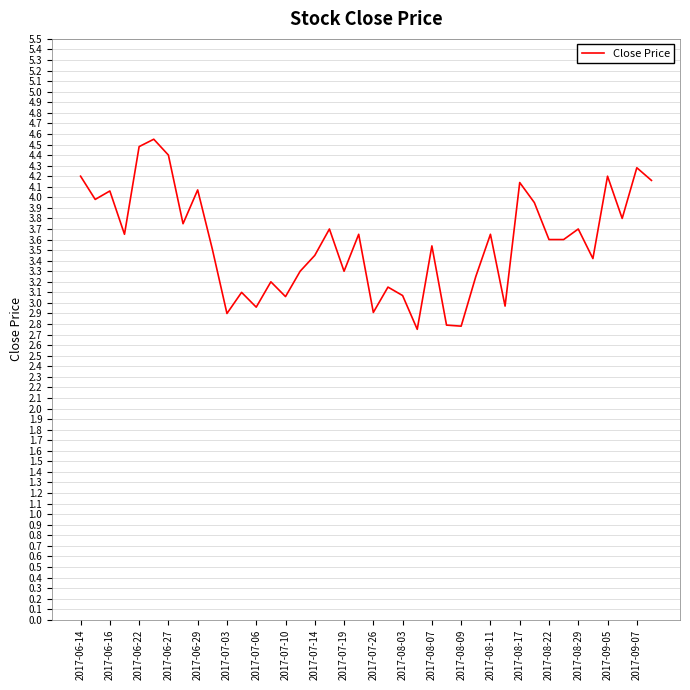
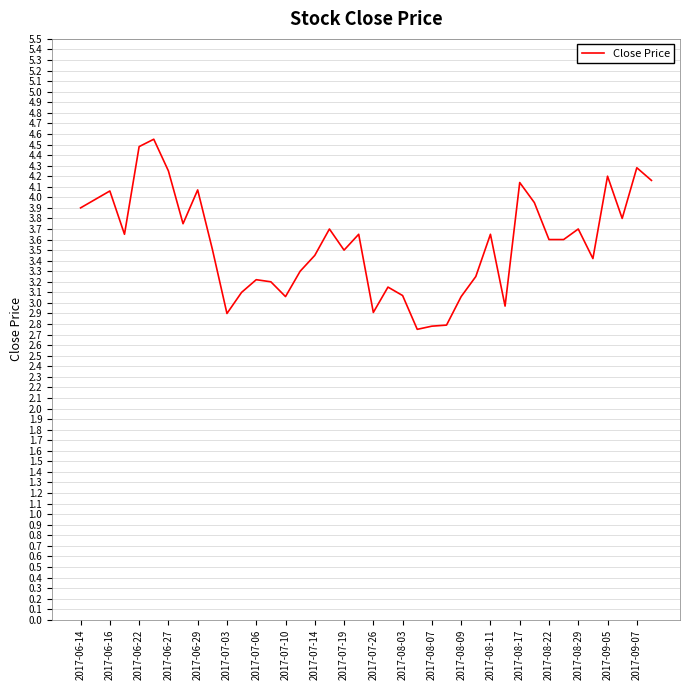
2017-06-14: 4.2 -> 3.9
2017-06-27: 4.40 -> 4.25
2017-07-06: 2.96 -> 3.22
2017-07-19: 3.3 -> 3.5
2017-08-07: 3.54 -> 2.78
2017-08-09: 2.78 -> 3.06
